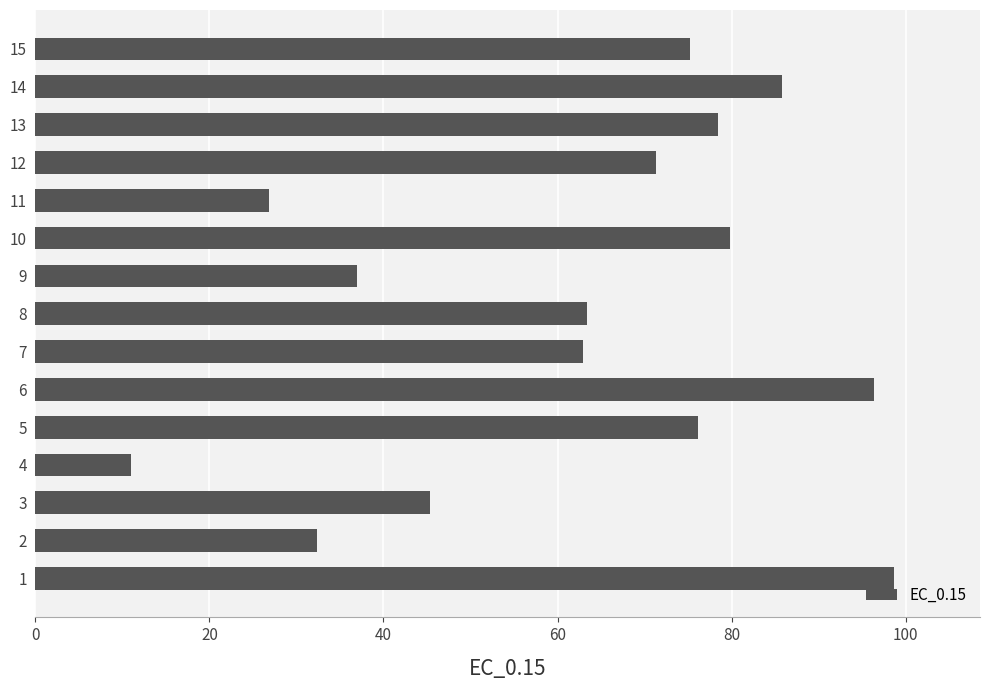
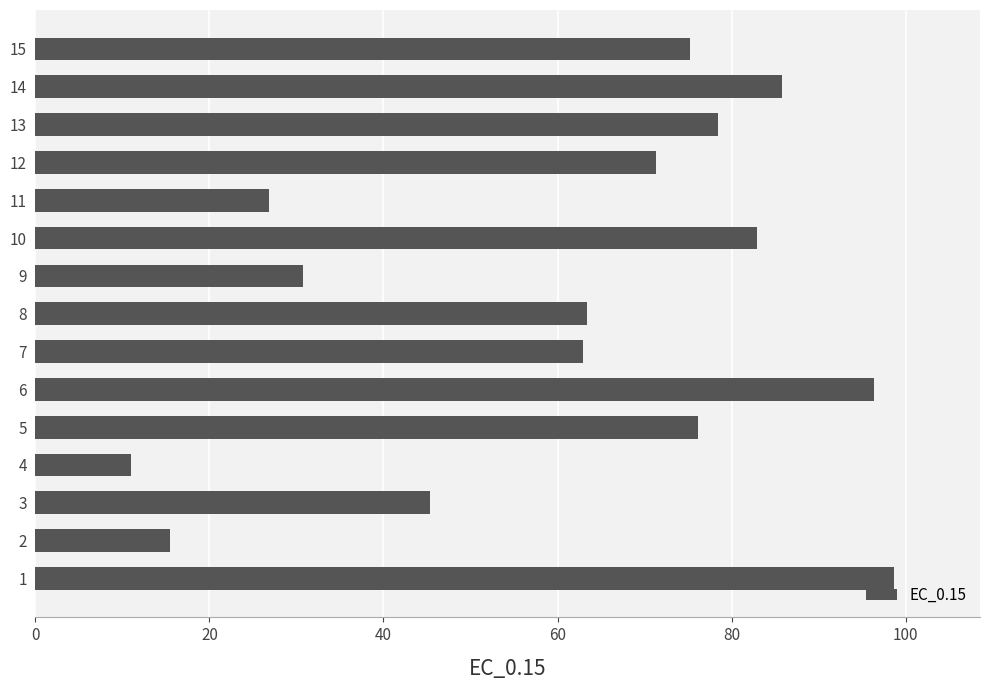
10: 80 -> 83
9: 37 -> 31
2: 32 -> 16
